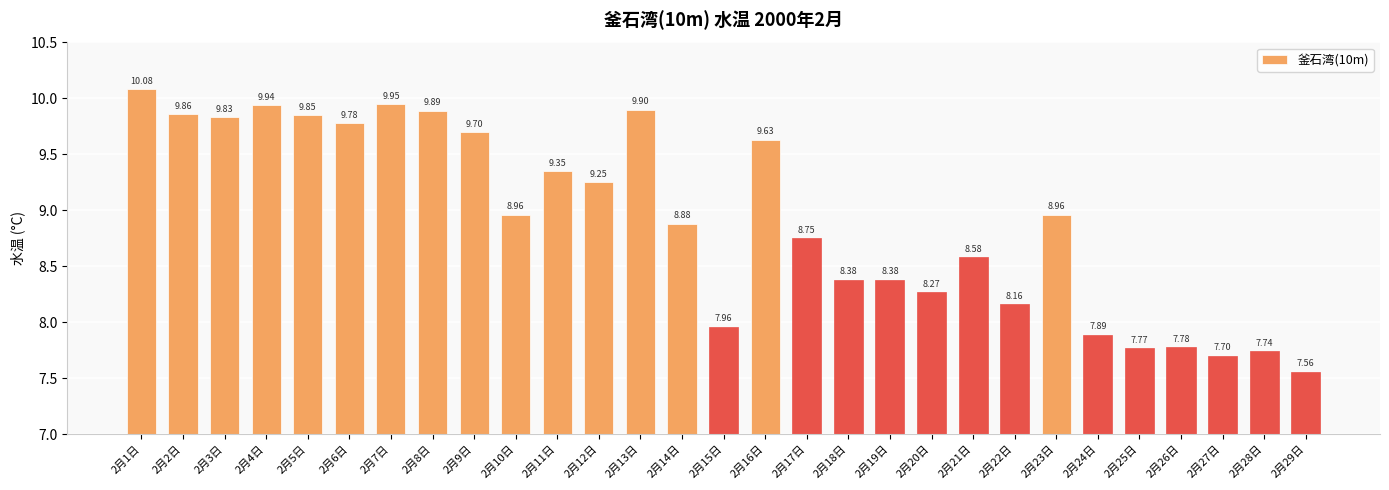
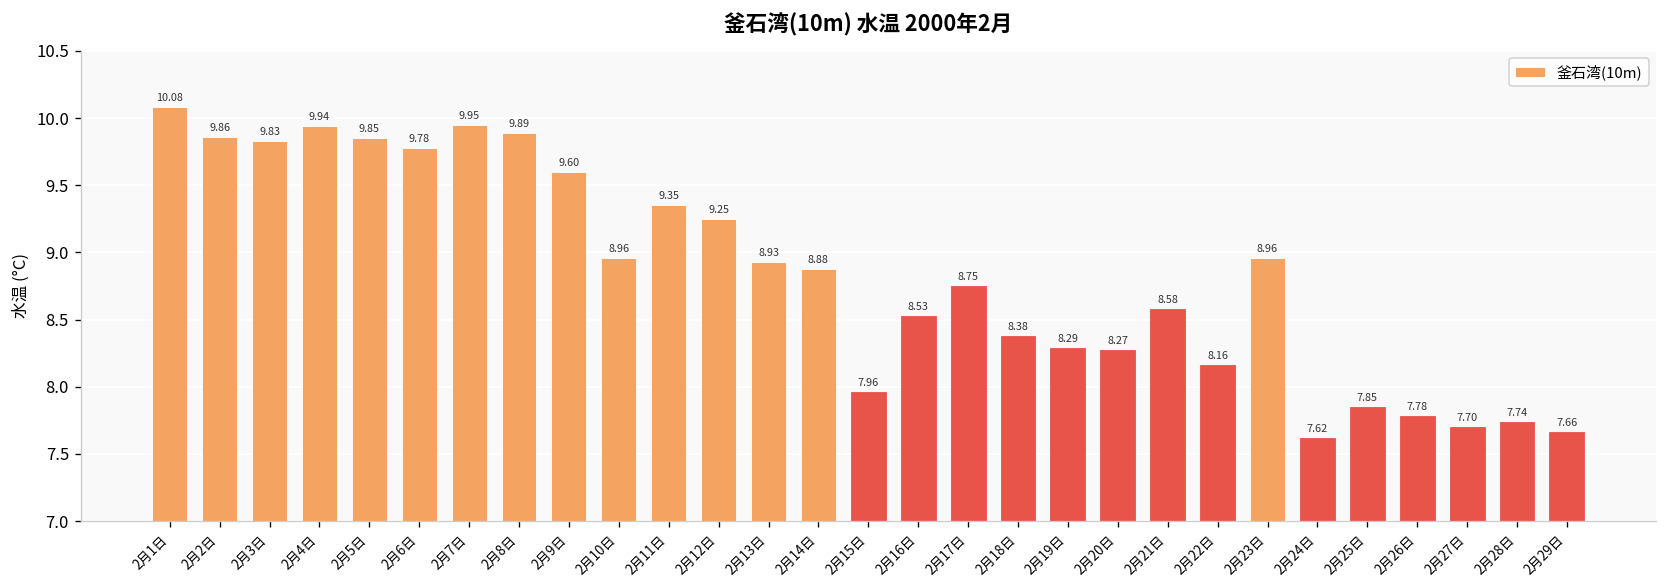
2月9日: 9.70 -> 9.60
2月13日: 9.90 -> 8.93
2月16日: 9.63 -> 8.53
2月19日: 8.38 -> 8.29
2月24日: 7.89 -> 7.62
2月25日: 7.77 -> 7.85
2月29日: 7.56 -> 7.66
